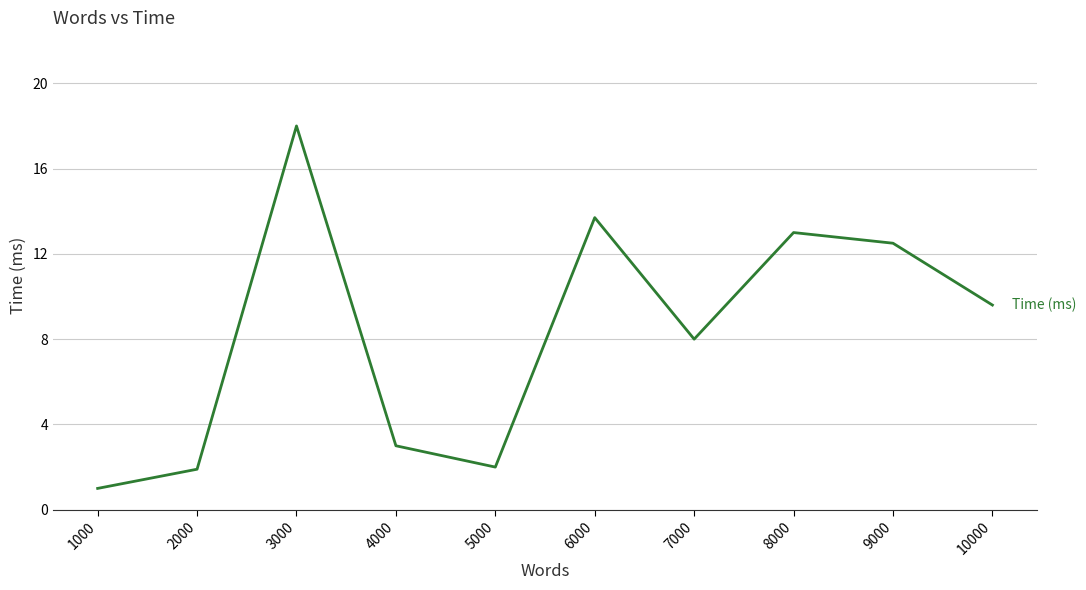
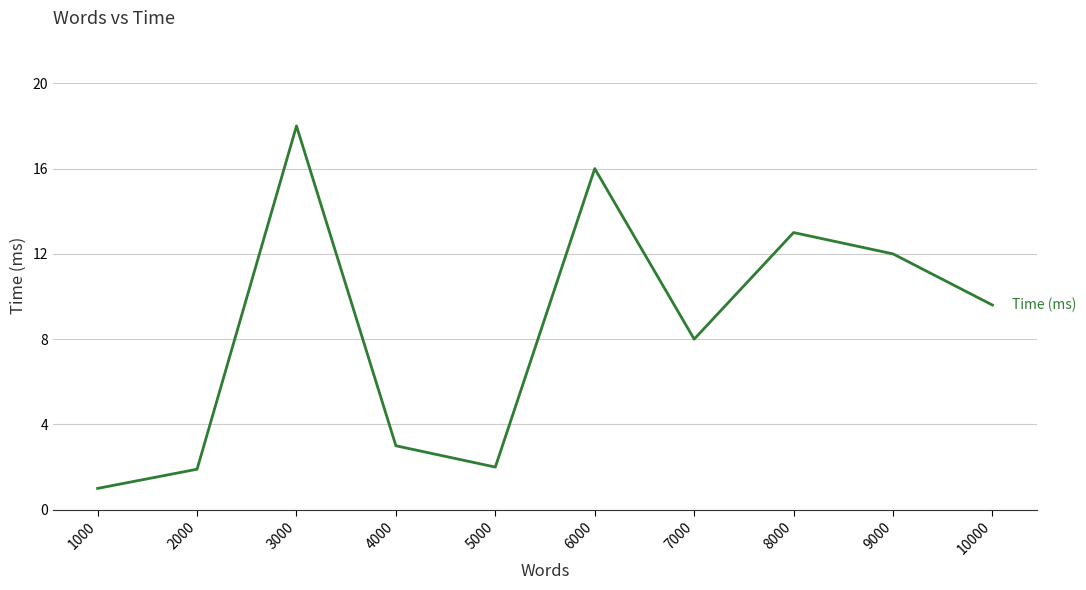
6000: 13.7 -> 16.0
9000: 12.5 -> 12.0
